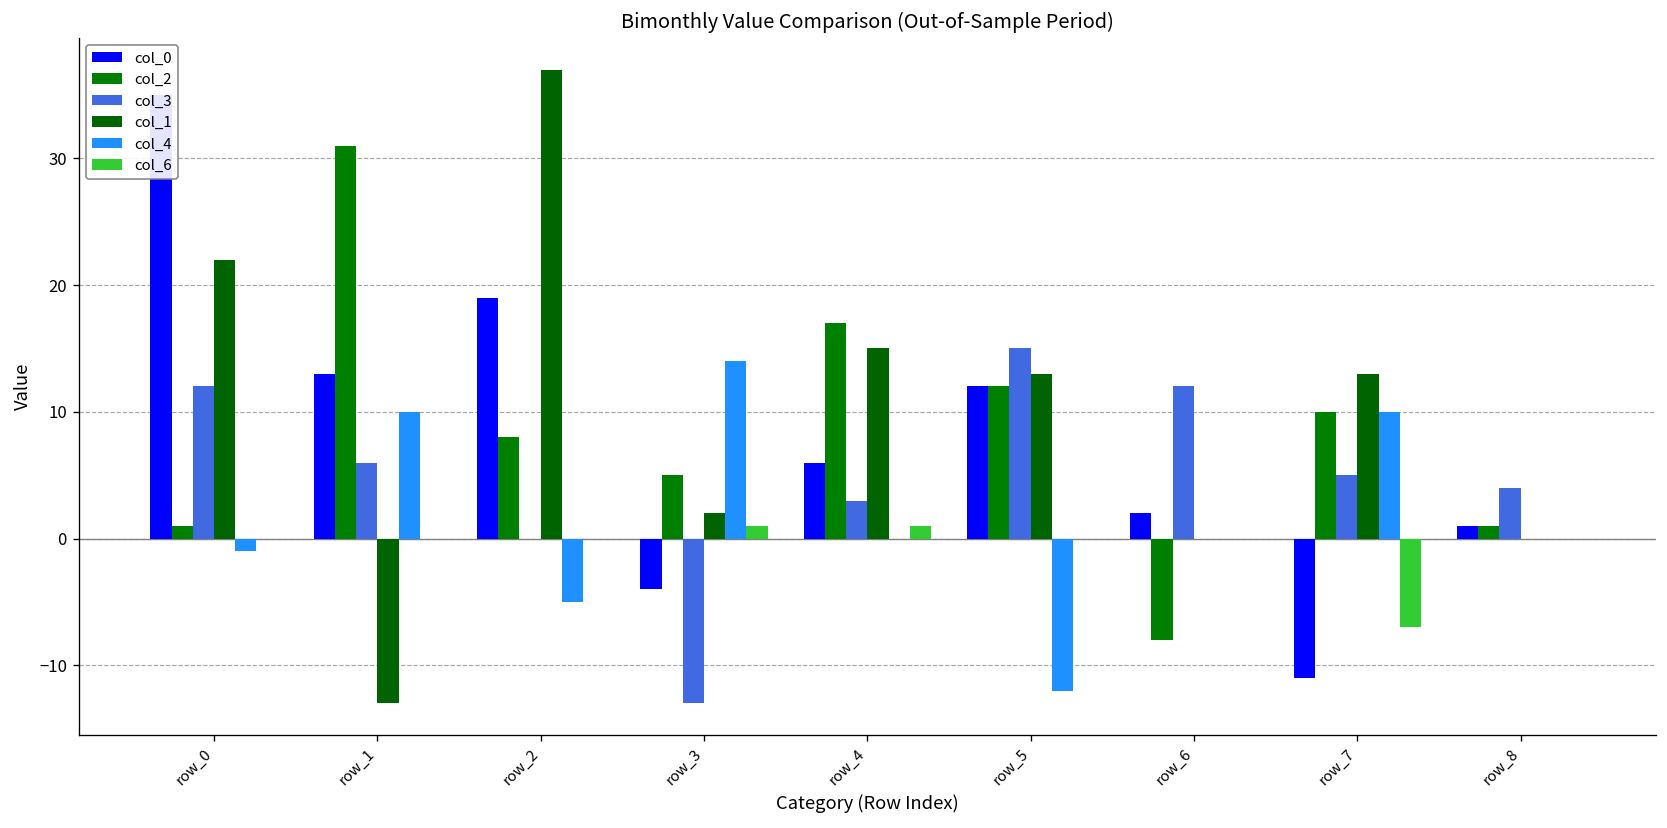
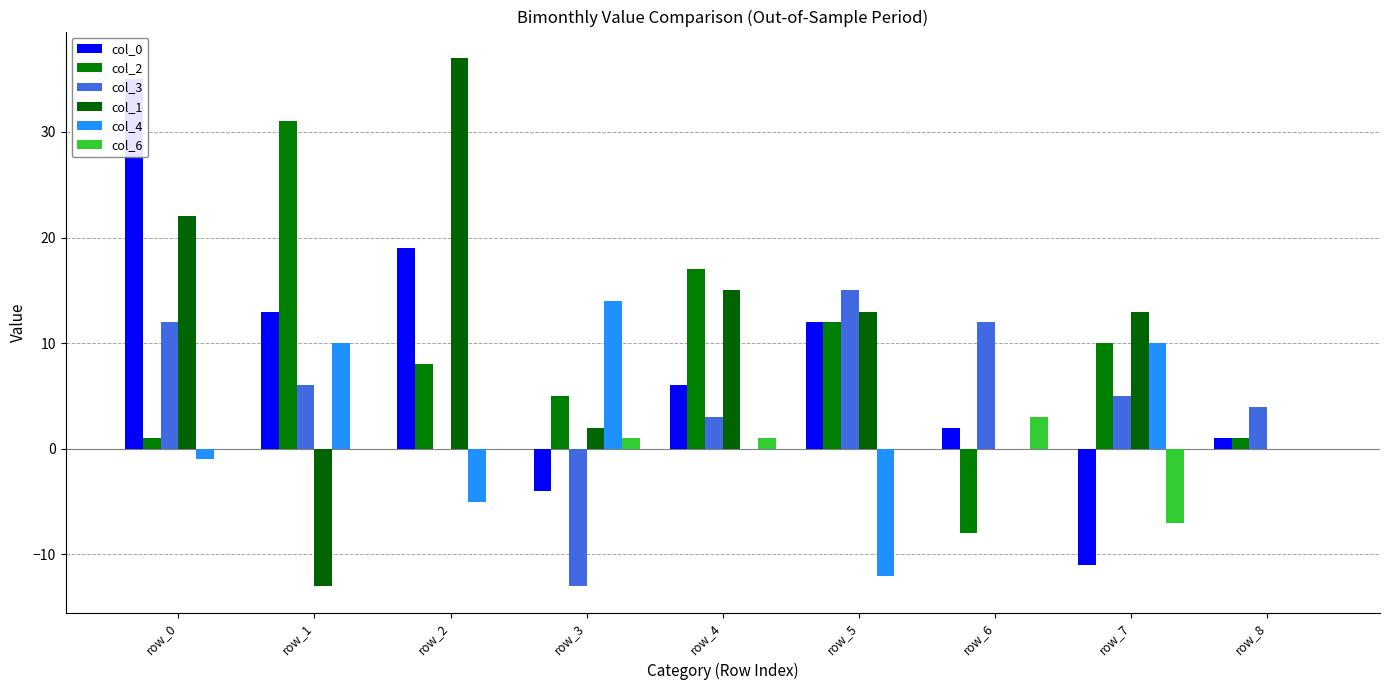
col_6, row_6: 0 -> 3
